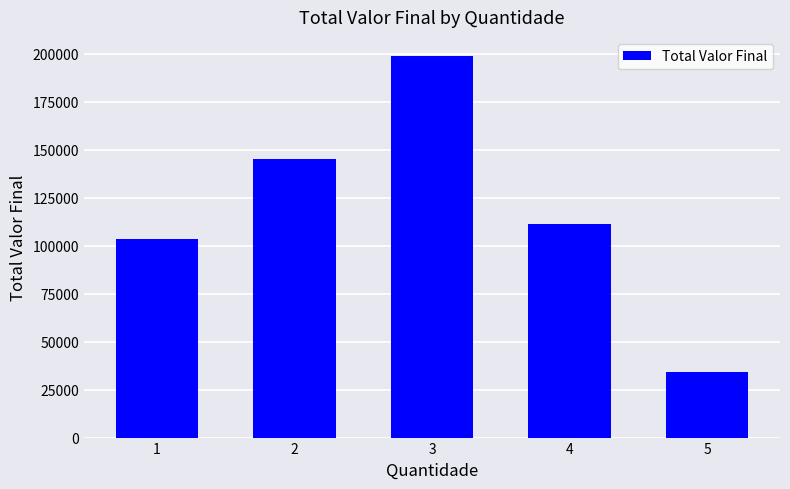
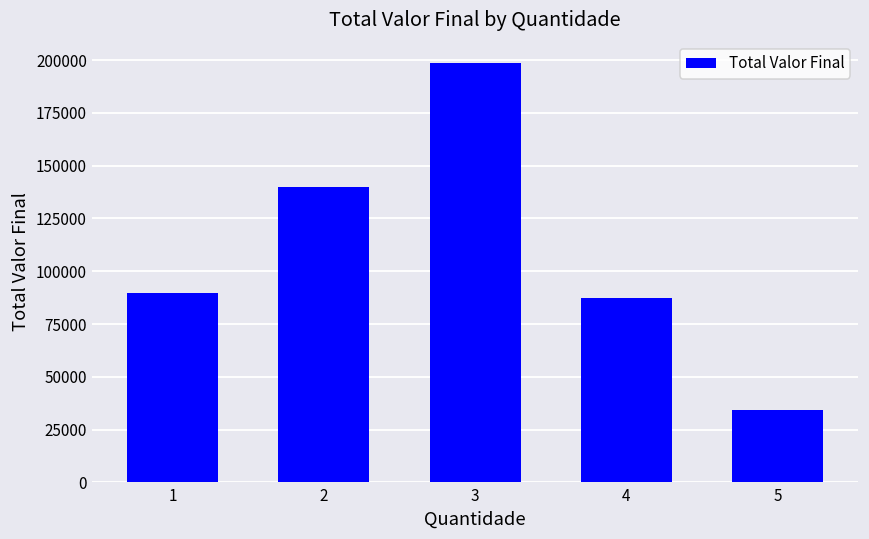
1: 104000 -> 90000
2: 145000 -> 140000
4: 111000 -> 87000
